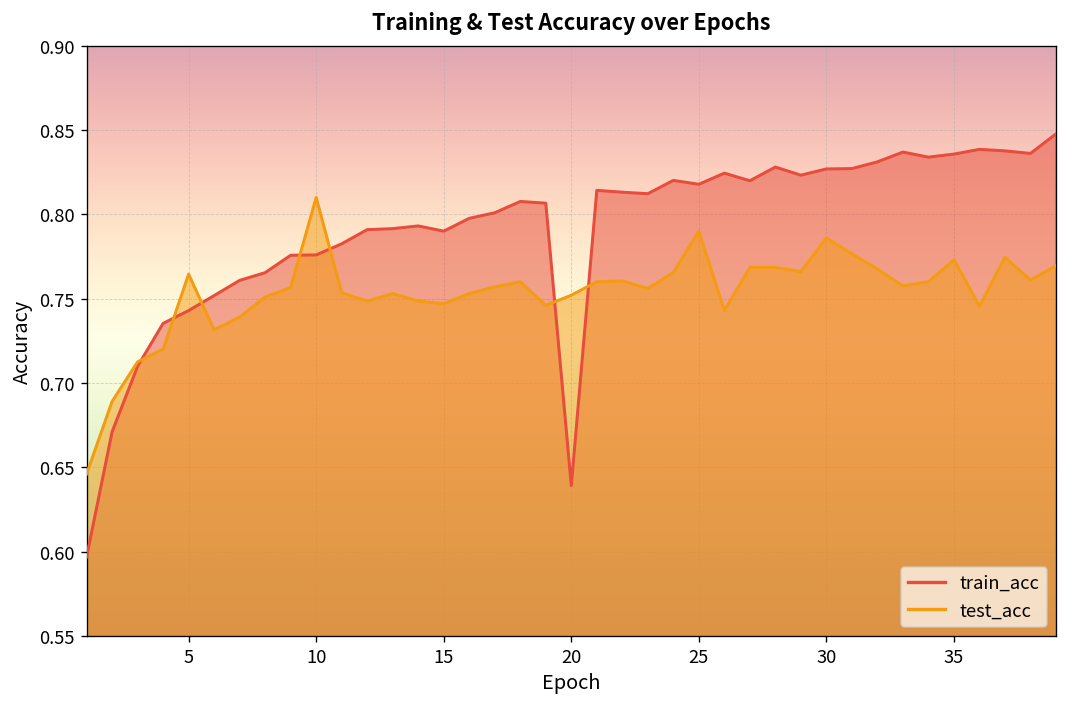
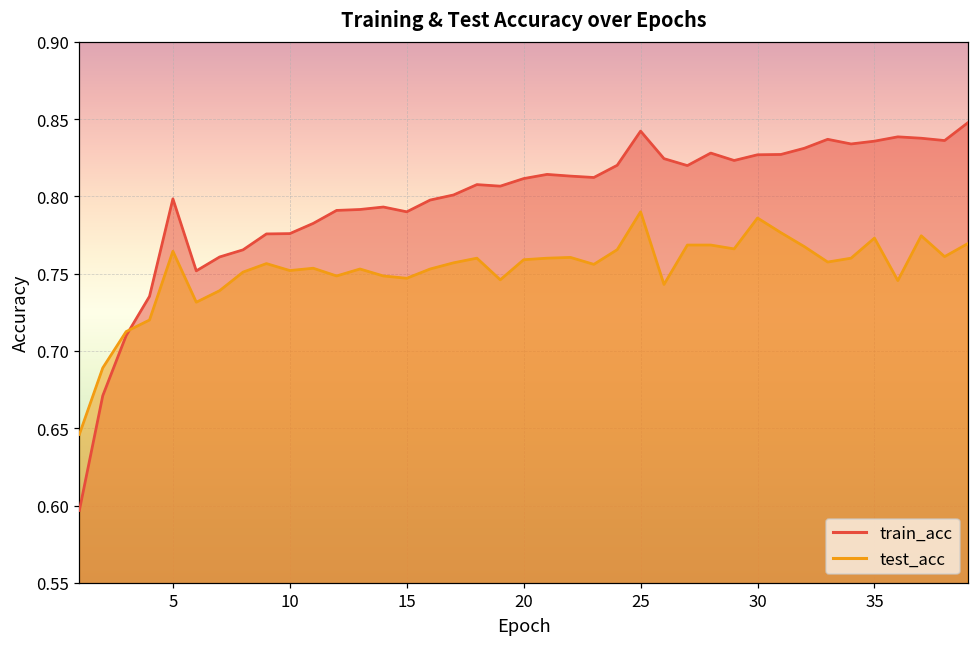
train_acc, 5: 0.743 -> 0.798
test_acc, 10: 0.810 -> 0.752
train_acc, 20: 0.639 -> 0.812
test_acc, 20: 0.752 -> 0.759
train_acc, 25: 0.818 -> 0.842
